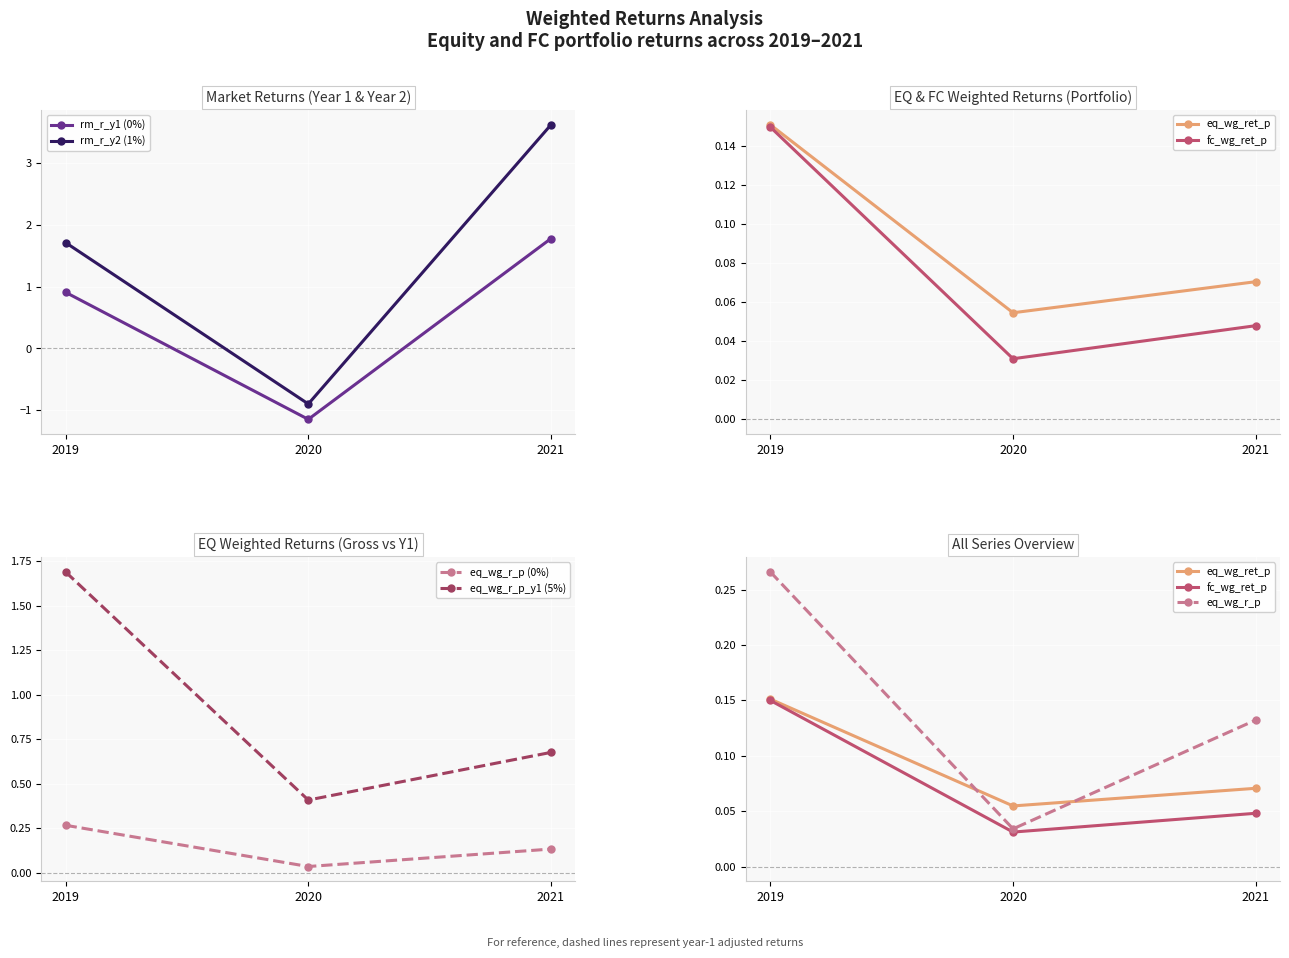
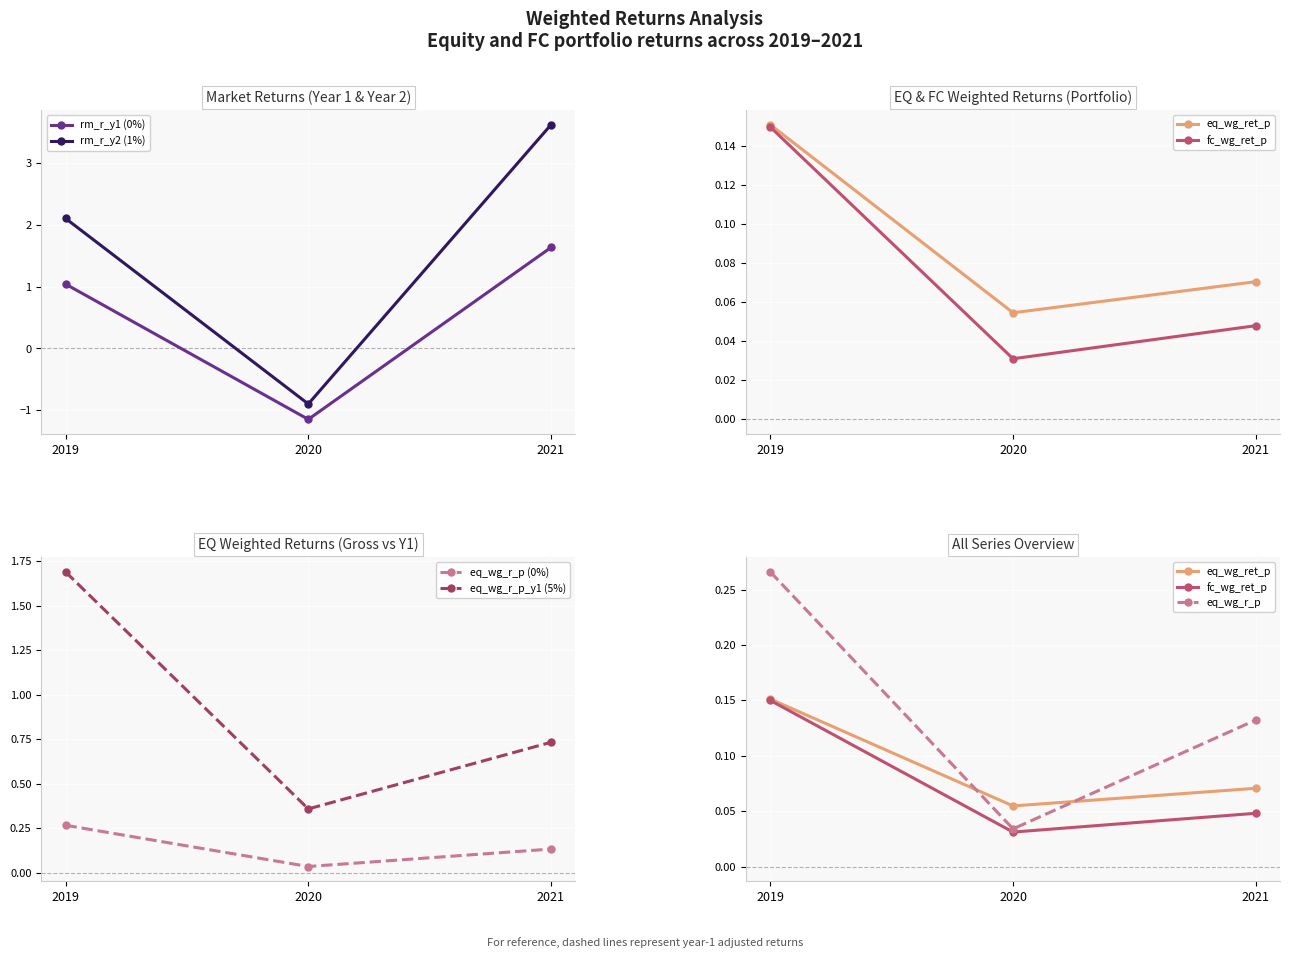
Market Returns (Year 1 & Year 2), rm_r_y1 (0%), 2019: 0.9 -> 1.0
Market Returns (Year 1 & Year 2), rm_r_y2 (1%), 2019: 1.7 -> 2.1
Market Returns (Year 1 & Year 2), rm_r_y1 (0%), 2021: 1.8 -> 1.6
EQ Weighted Returns (Gross vs Y1), eq_wg_r_p_y1 (5%), 2020: 0.41 -> 0.36
EQ Weighted Returns (Gross vs Y1), eq_wg_r_p_y1 (5%), 2021: 0.68 -> 0.73
